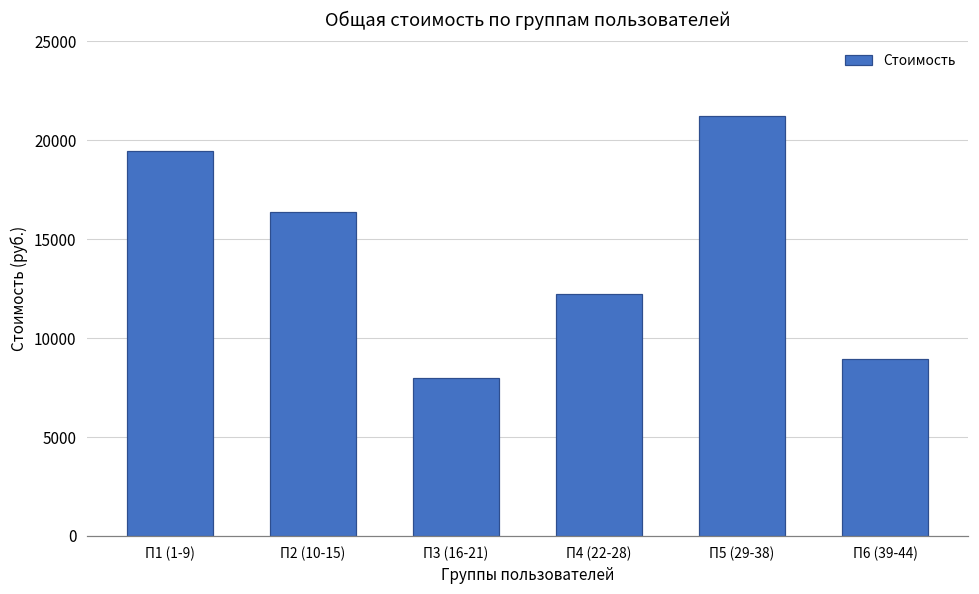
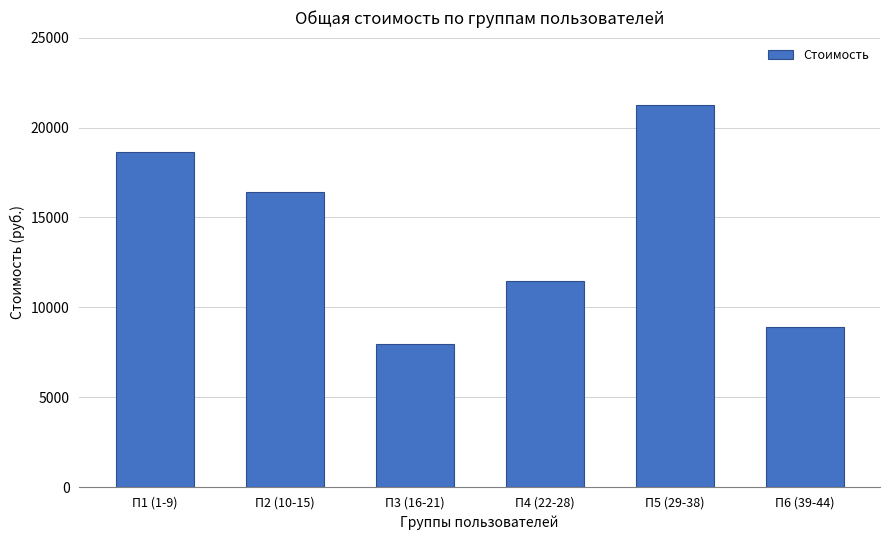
П1 (1-9): 19400 -> 18700
П4 (22-28): 12200 -> 11500
